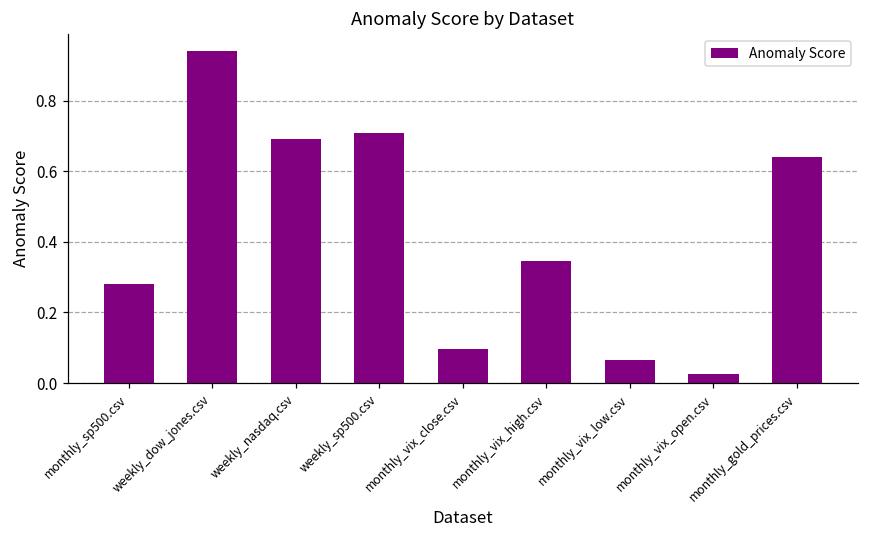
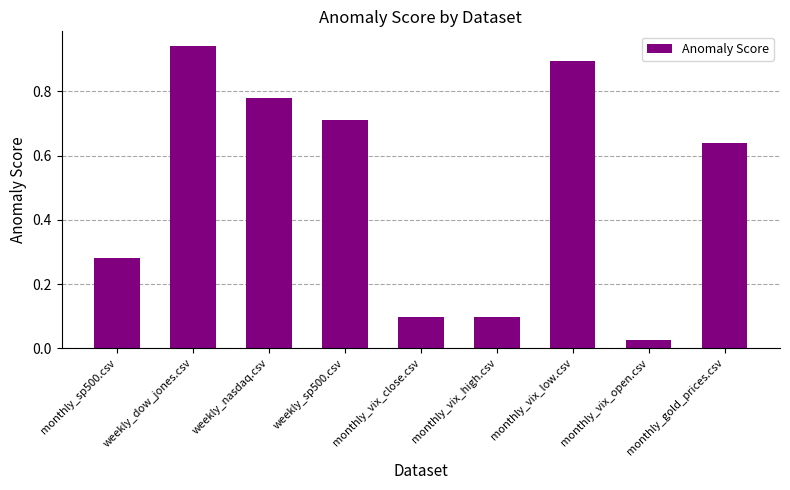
weekly_nasdaq.csv: 0.69 -> 0.78
monthly_vix_high.csv: 0.35 -> 0.10
monthly_vix_low.csv: 0.07 -> 0.90
